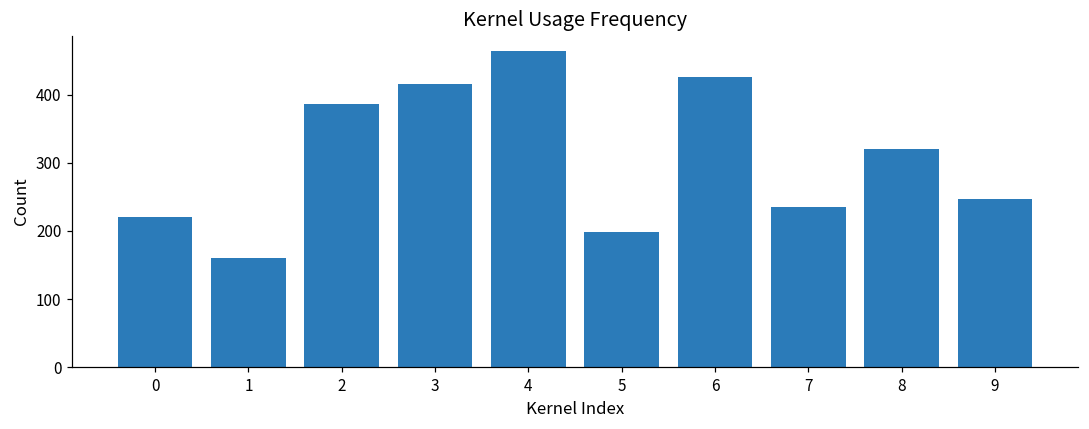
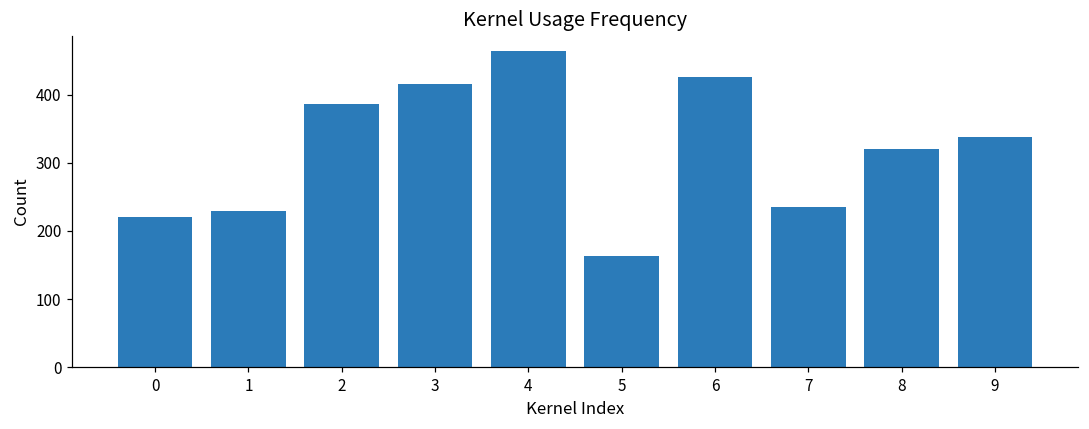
1: 160 -> 230
5: 200 -> 160
9: 250 -> 340
